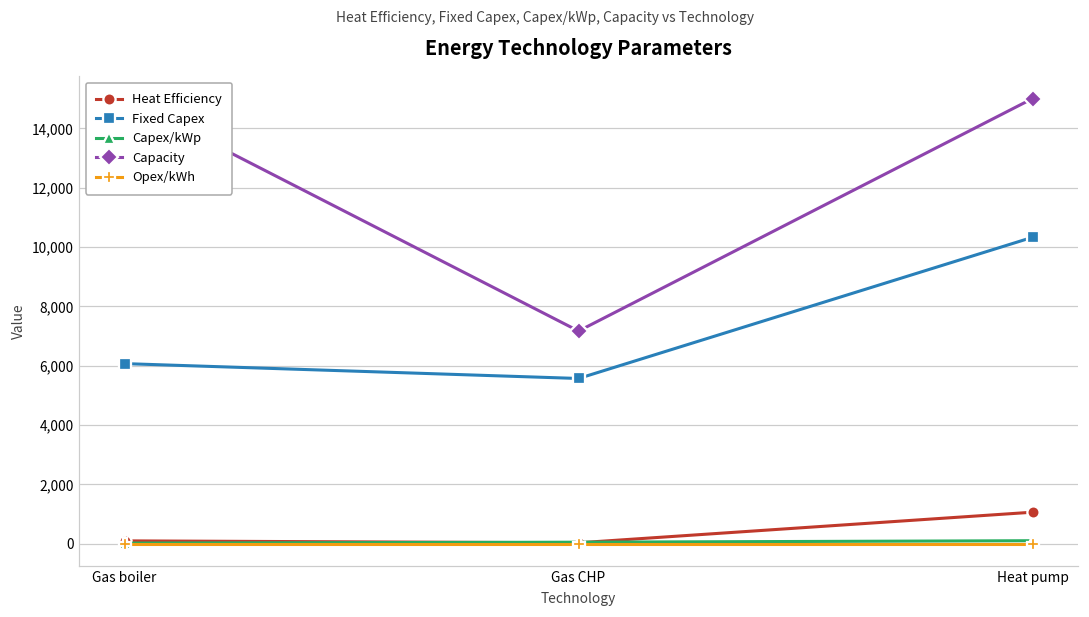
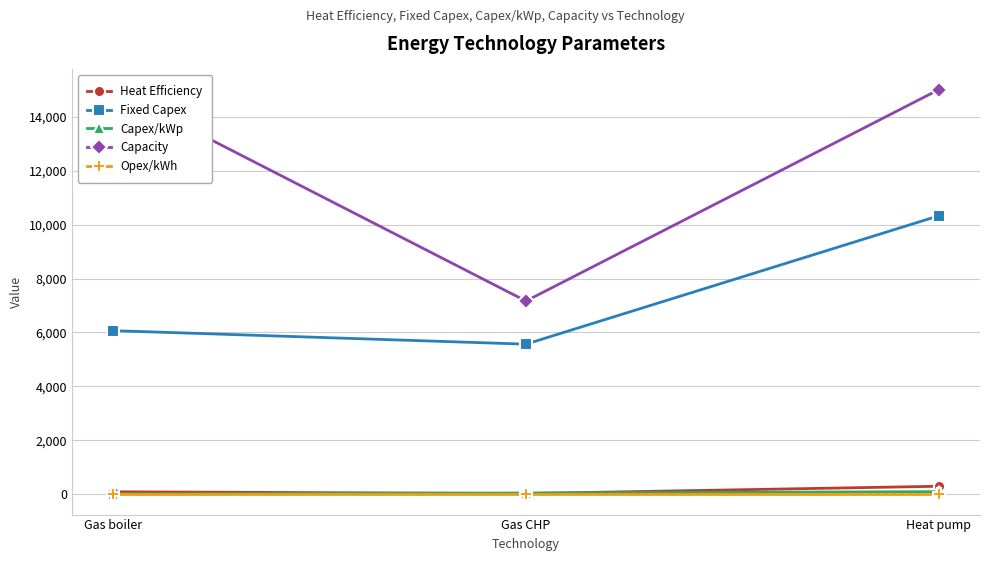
Heat Efficiency, Heat pump: 1,100 -> 300
